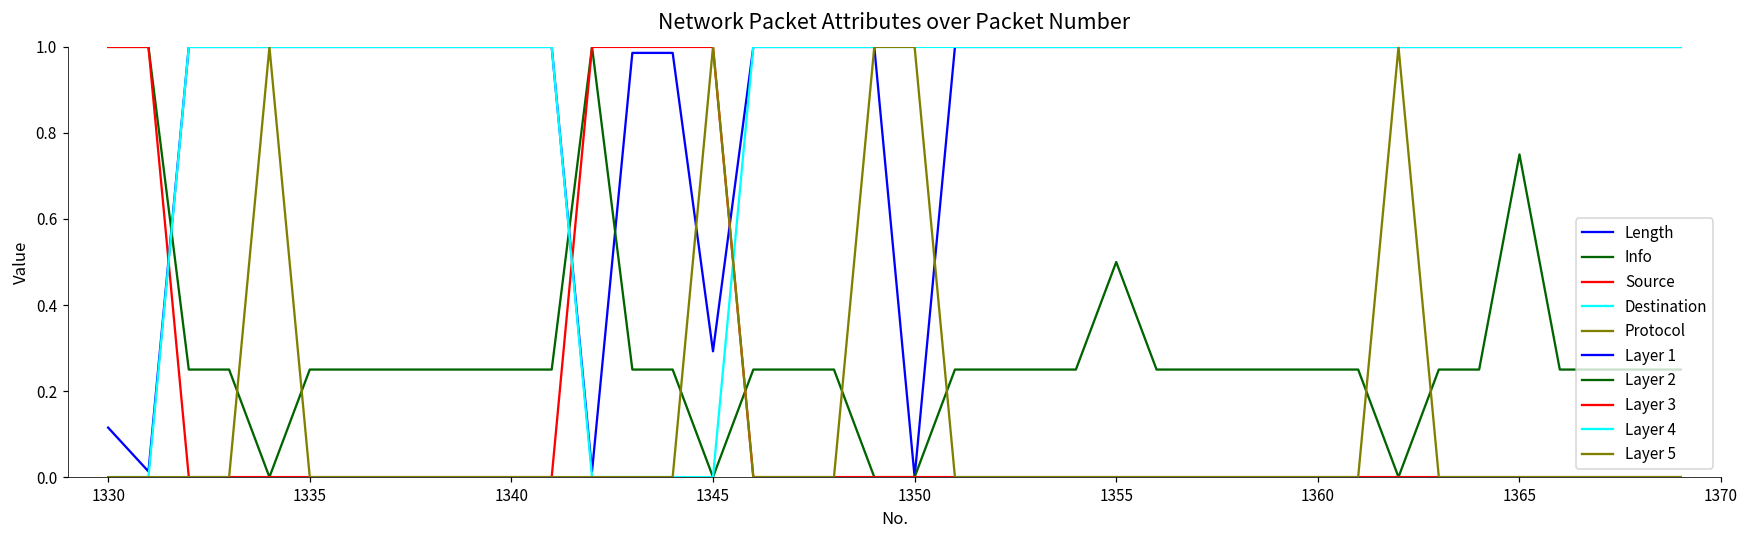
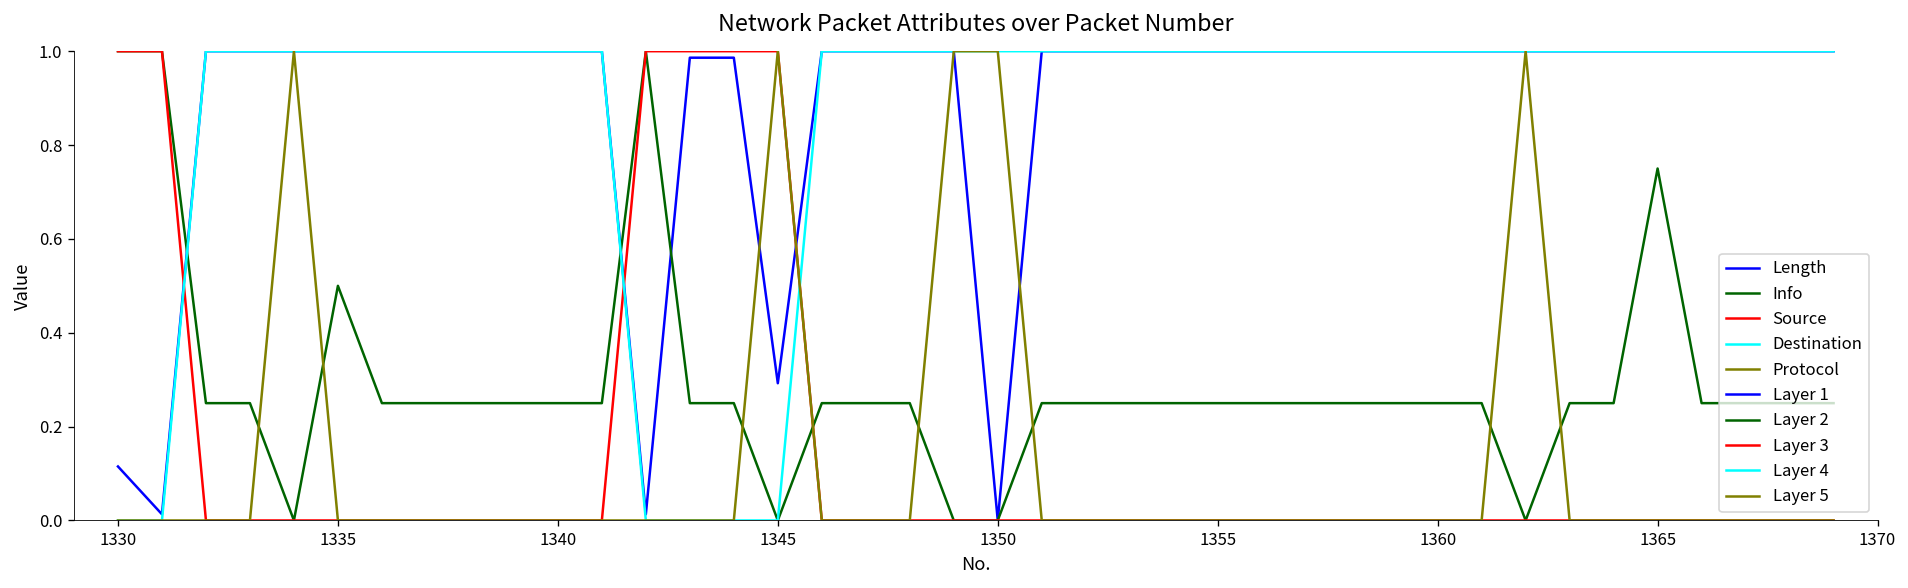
Info, 1335: 0.25 -> 0.50
Info, 1355: 0.50 -> 0.25
